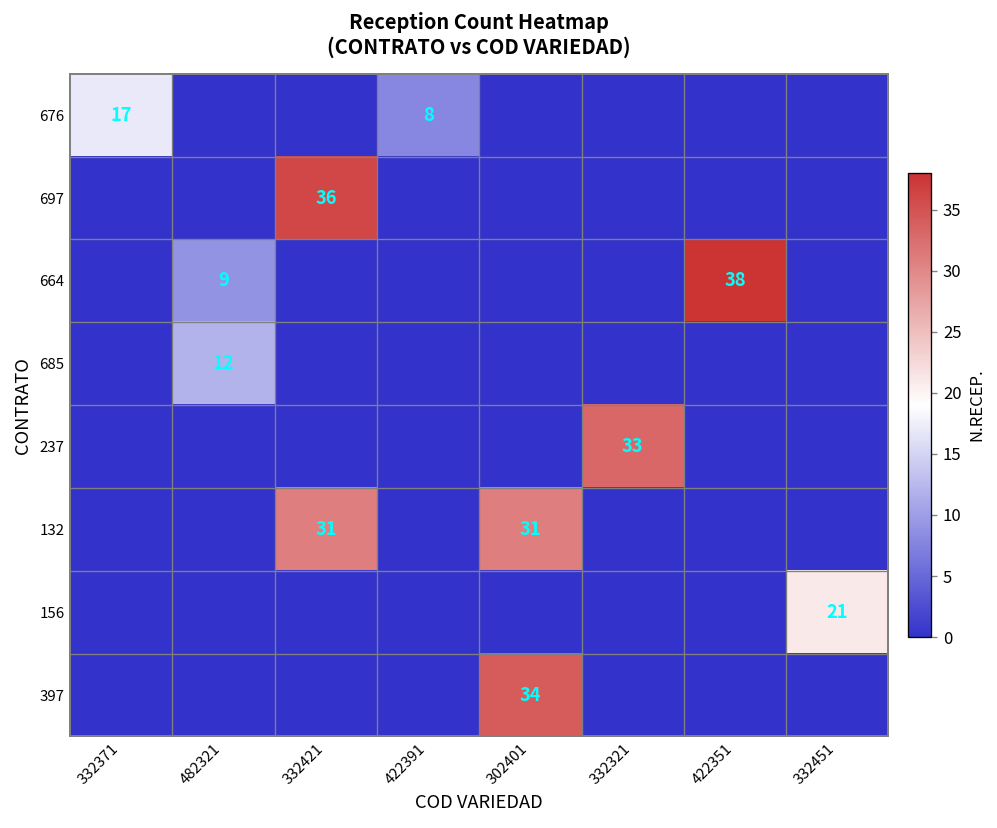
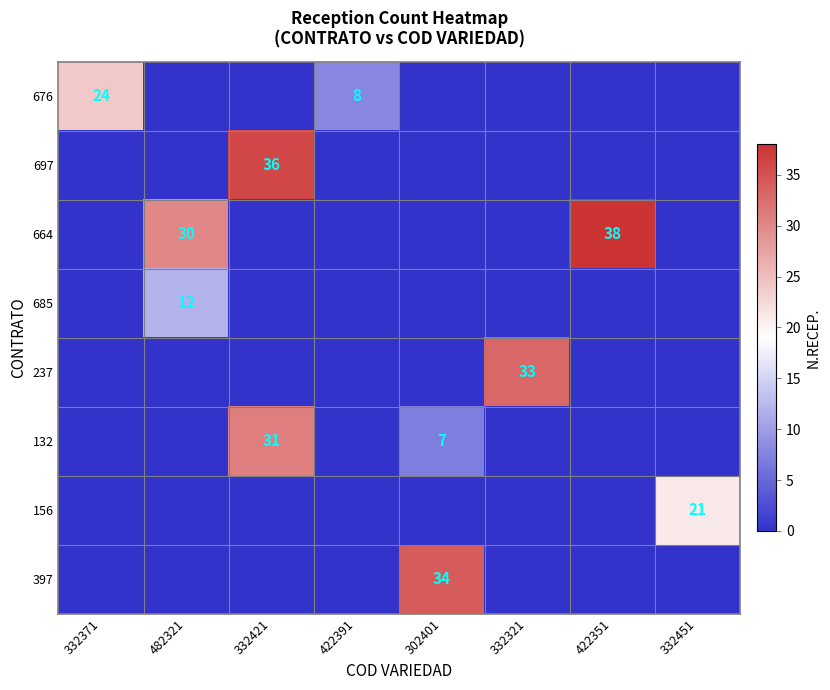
676, 332371: 17 -> 24
664, 482321: 9 -> 30
132, 302401: 31 -> 7
